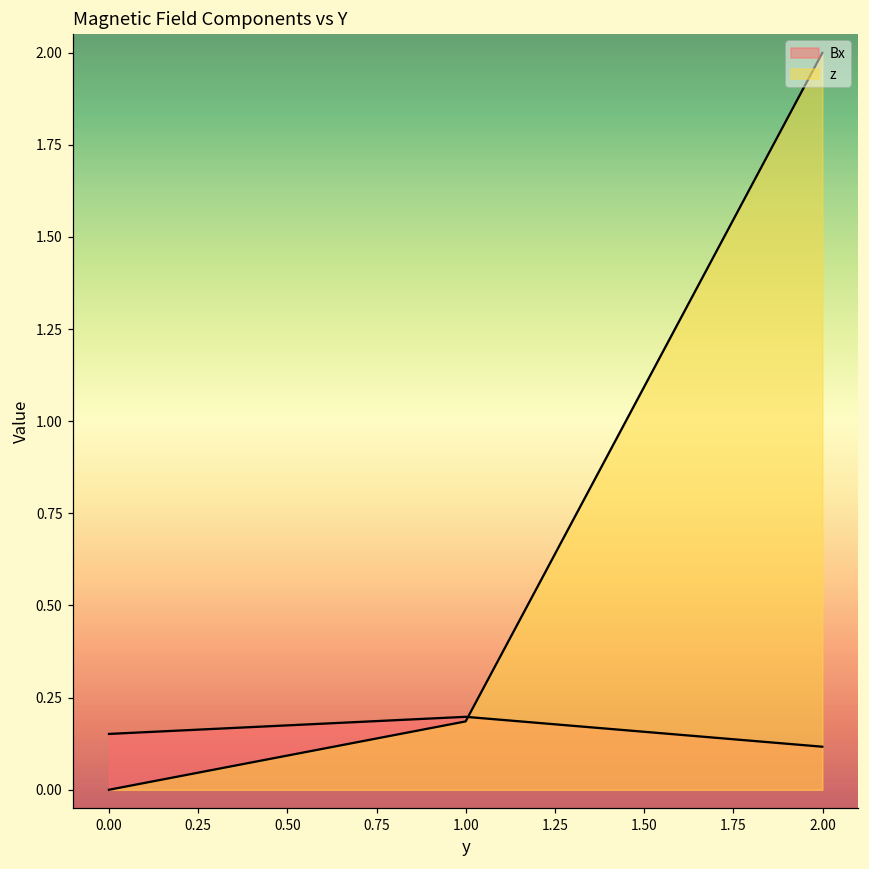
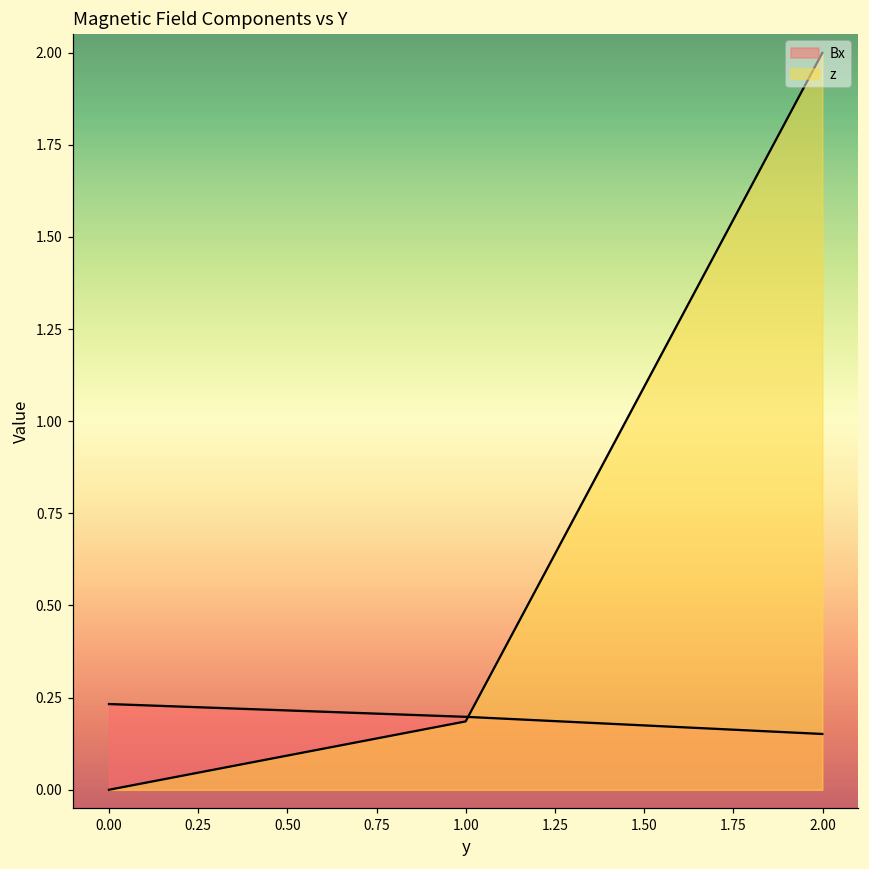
Bx, 0.00: 0.15 -> 0.23
Bx, 2.00: 0.12 -> 0.15
